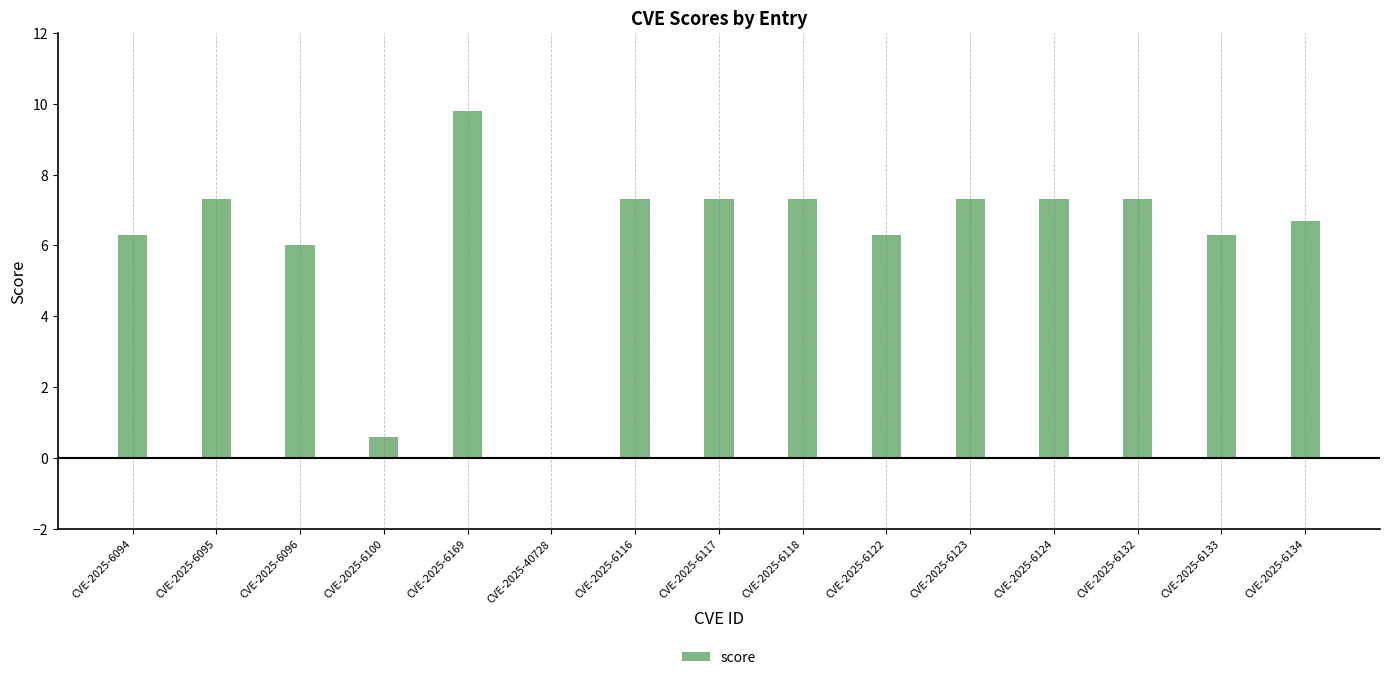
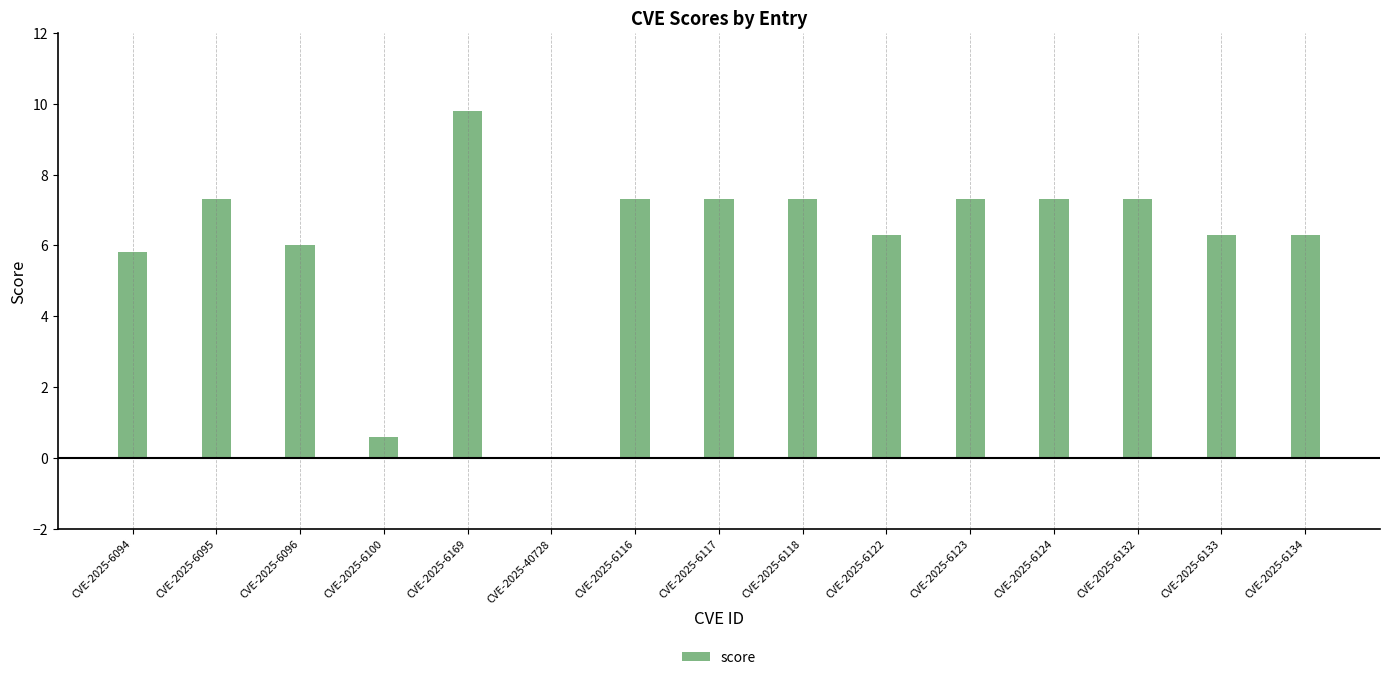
CVE-2025-6094: 6.3 -> 5.8
CVE-2025-6134: 6.7 -> 6.3
